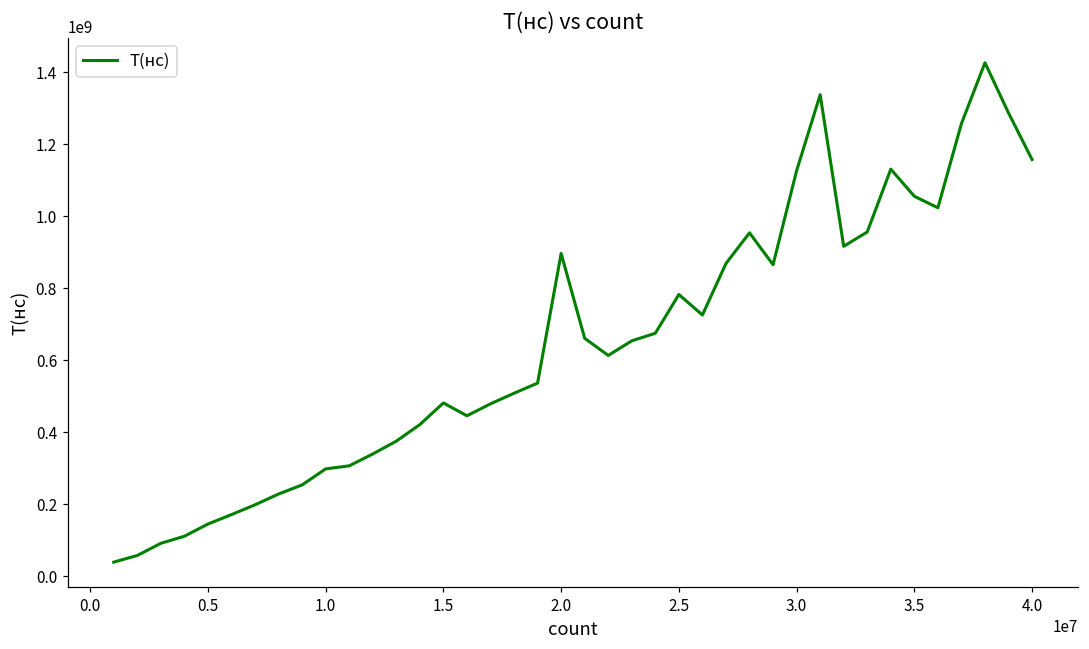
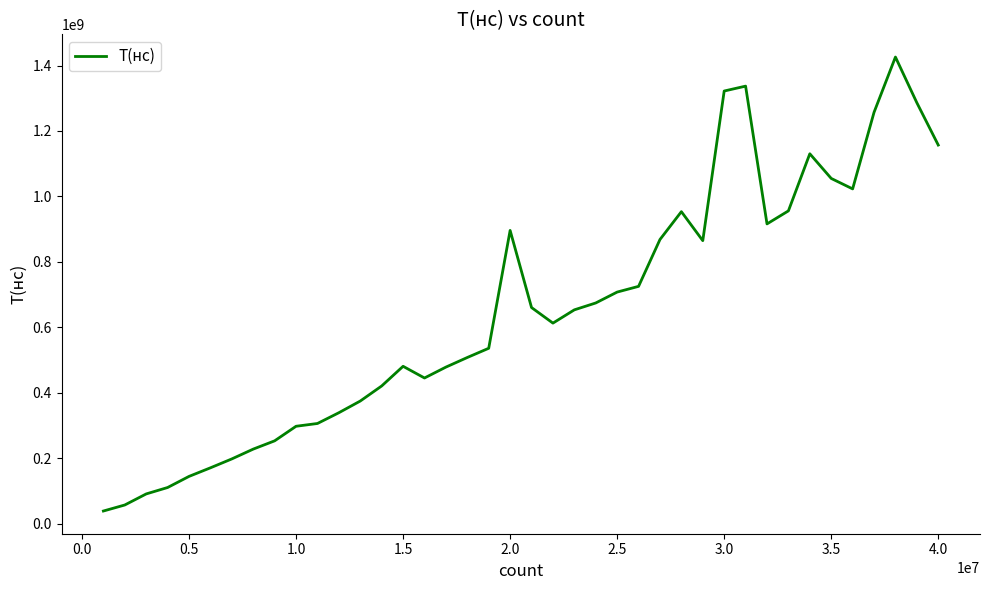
2.5: 780000000 -> 710000000
3.0: 1130000000 -> 1320000000
